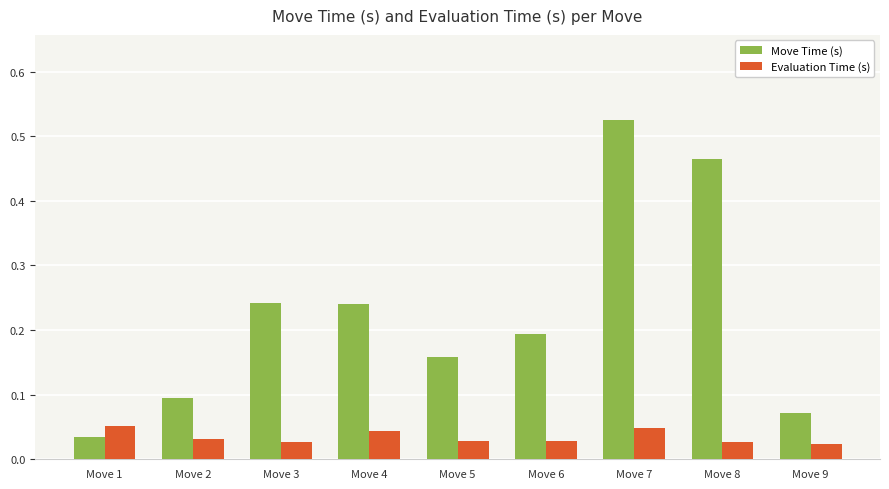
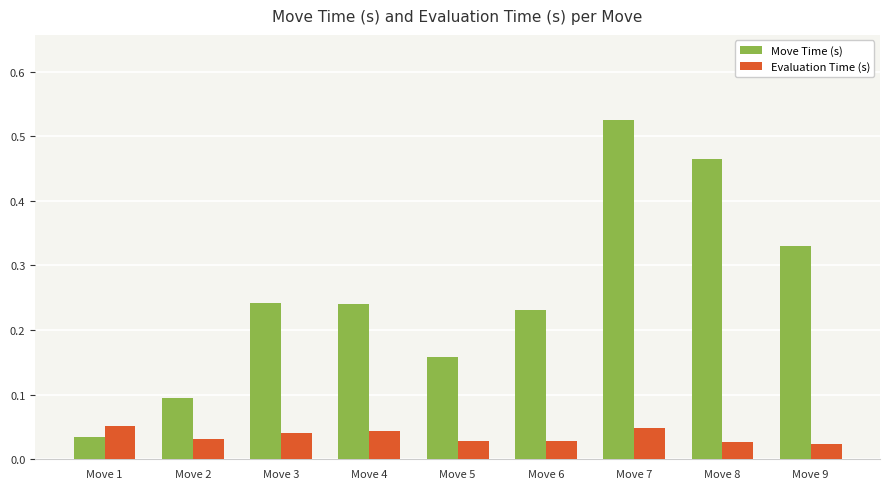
Evaluation Time (s), Move 3: 0.03 -> 0.04
Move Time (s), Move 6: 0.19 -> 0.23
Move Time (s), Move 9: 0.07 -> 0.33
